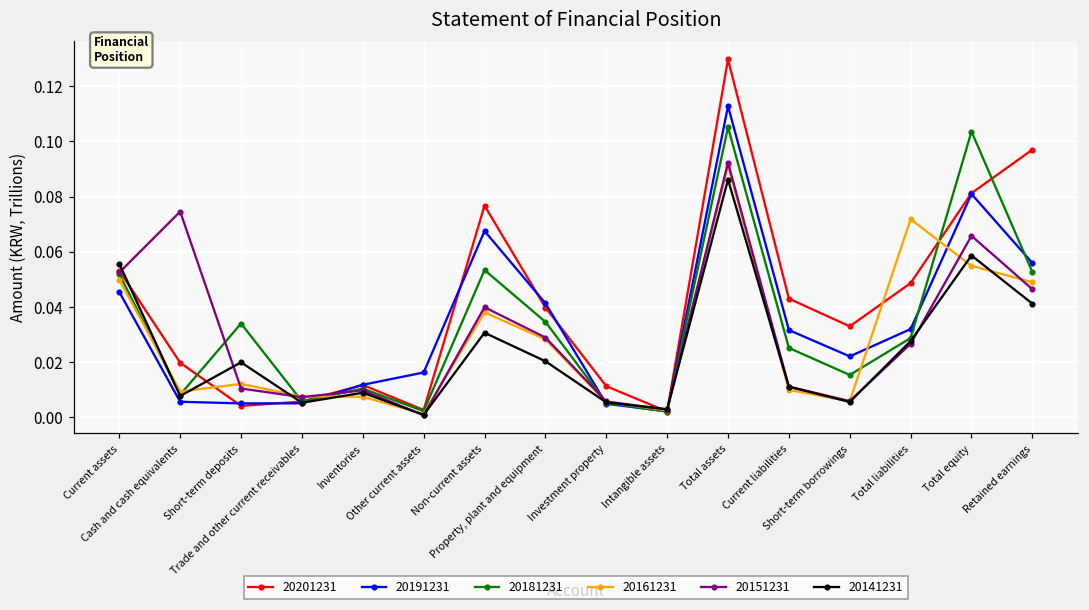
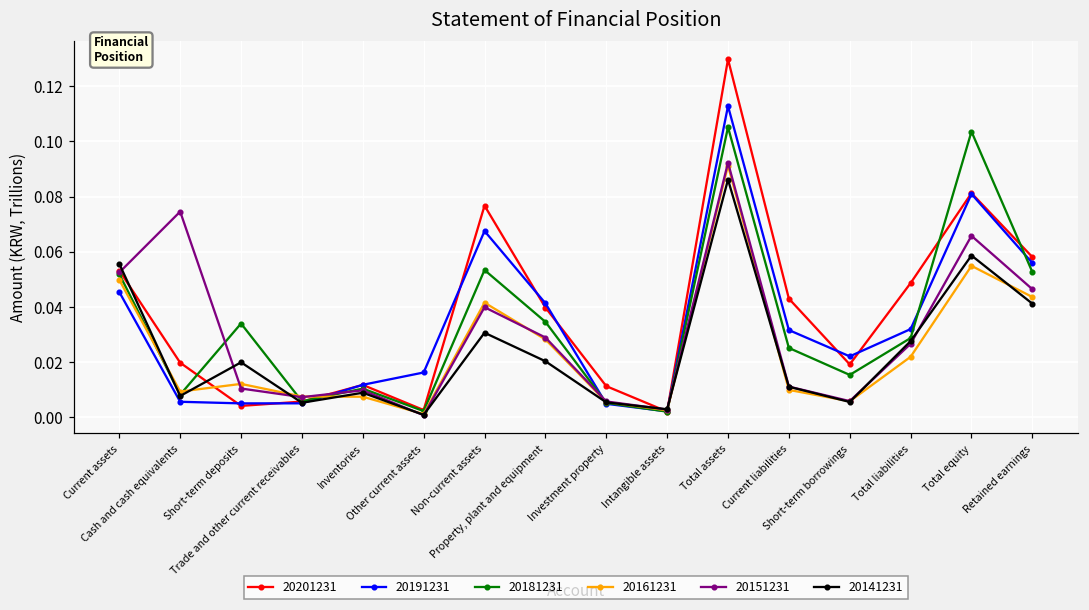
20161231, Non-current assets: 0.038 -> 0.042
20201231, Short-term borrowings: 0.033 -> 0.019
20161231, Total liabilities: 0.072 -> 0.022
20201231, Retained earnings: 0.097 -> 0.058
20161231, Retained earnings: 0.049 -> 0.044
